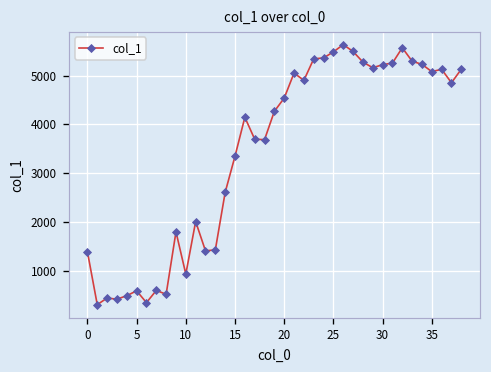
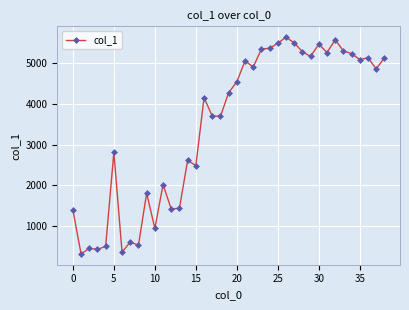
5: 600 -> 2800
15: 3400 -> 2500
30: 5200 -> 5500
